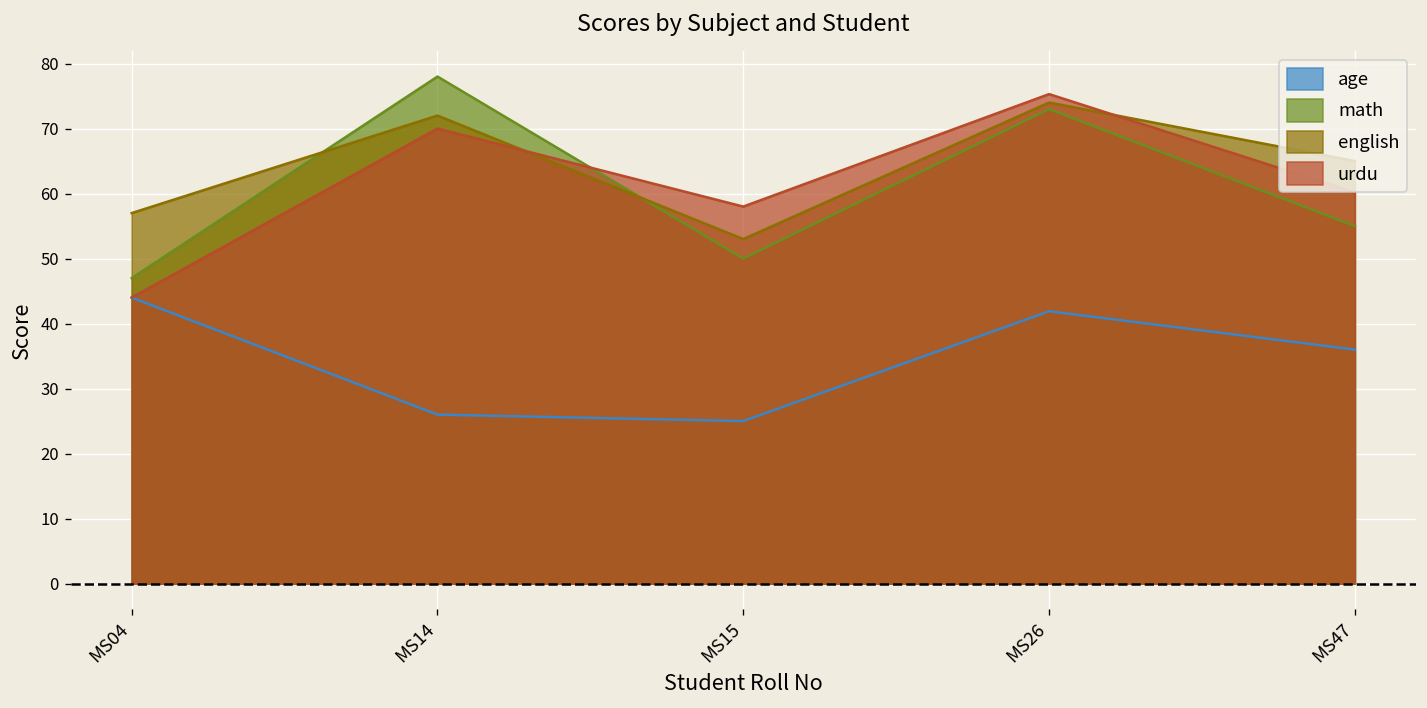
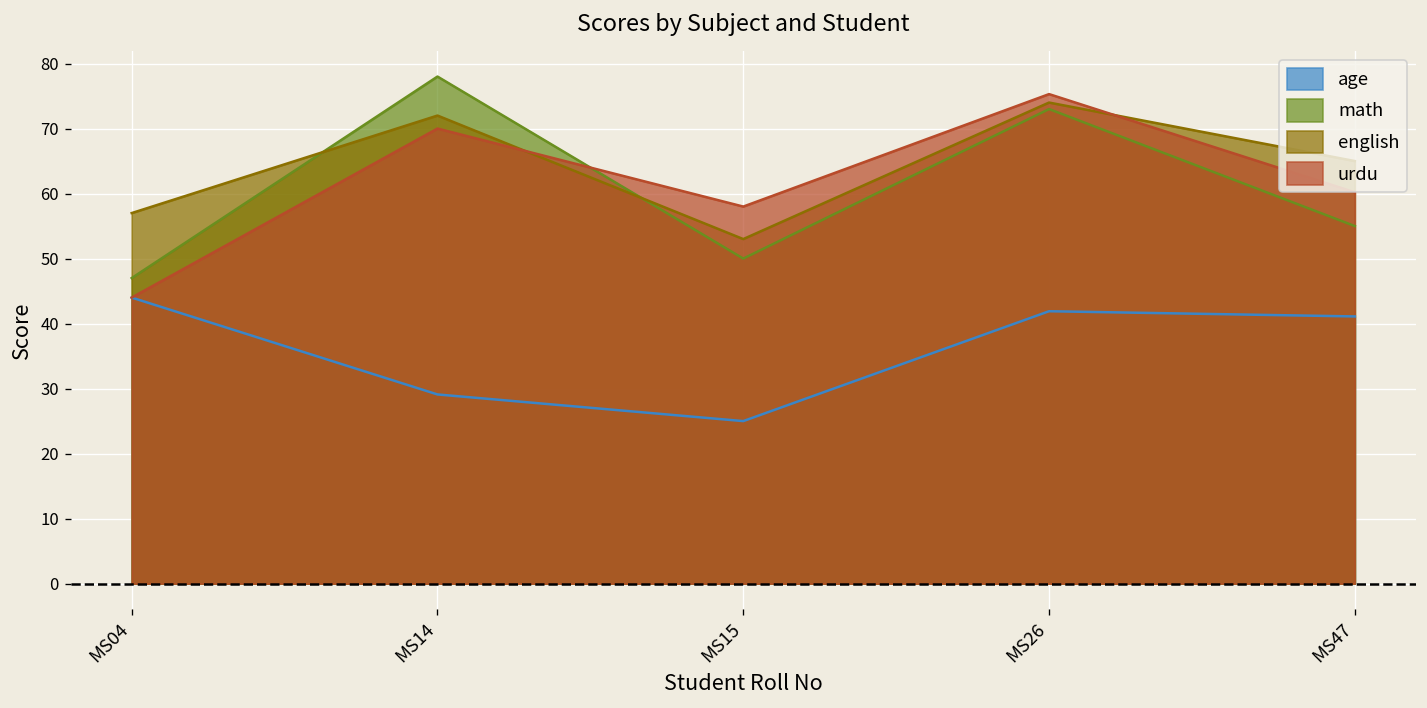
age, MS14: 26 -> 29
age, MS47: 36 -> 41
